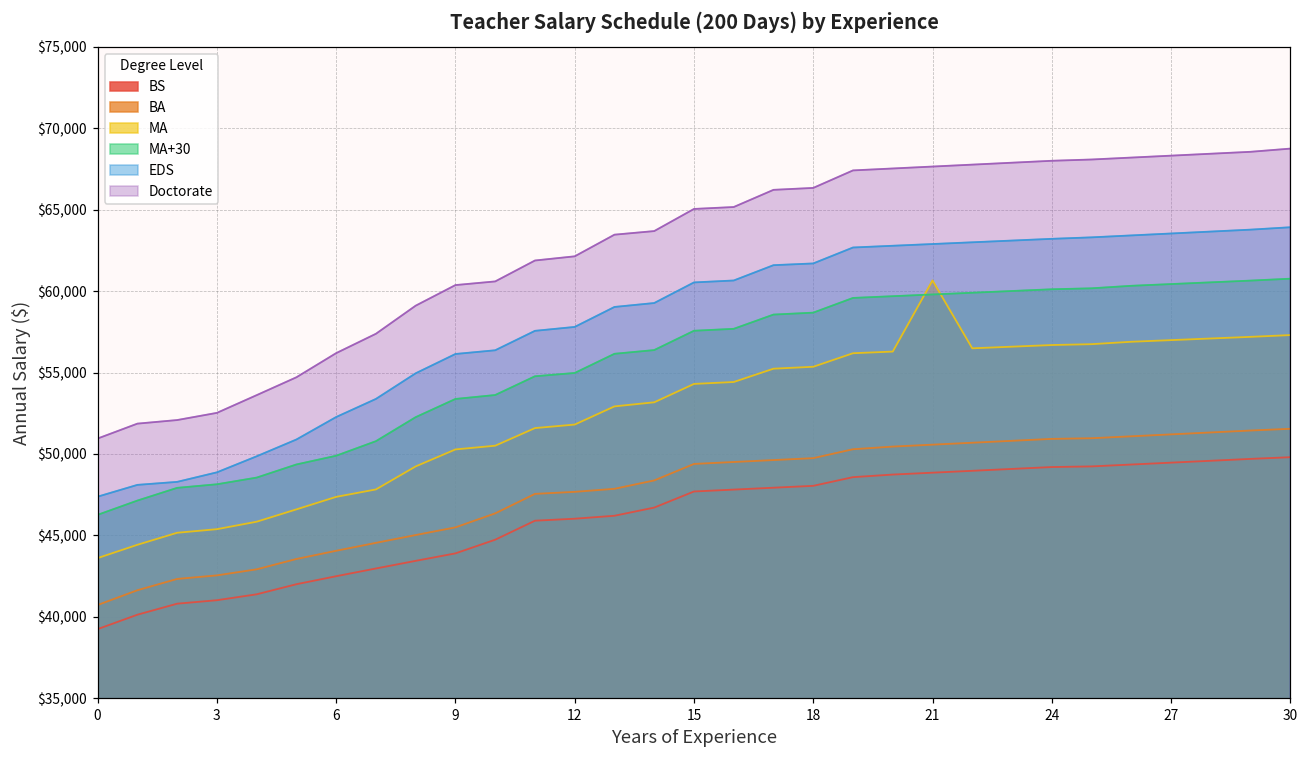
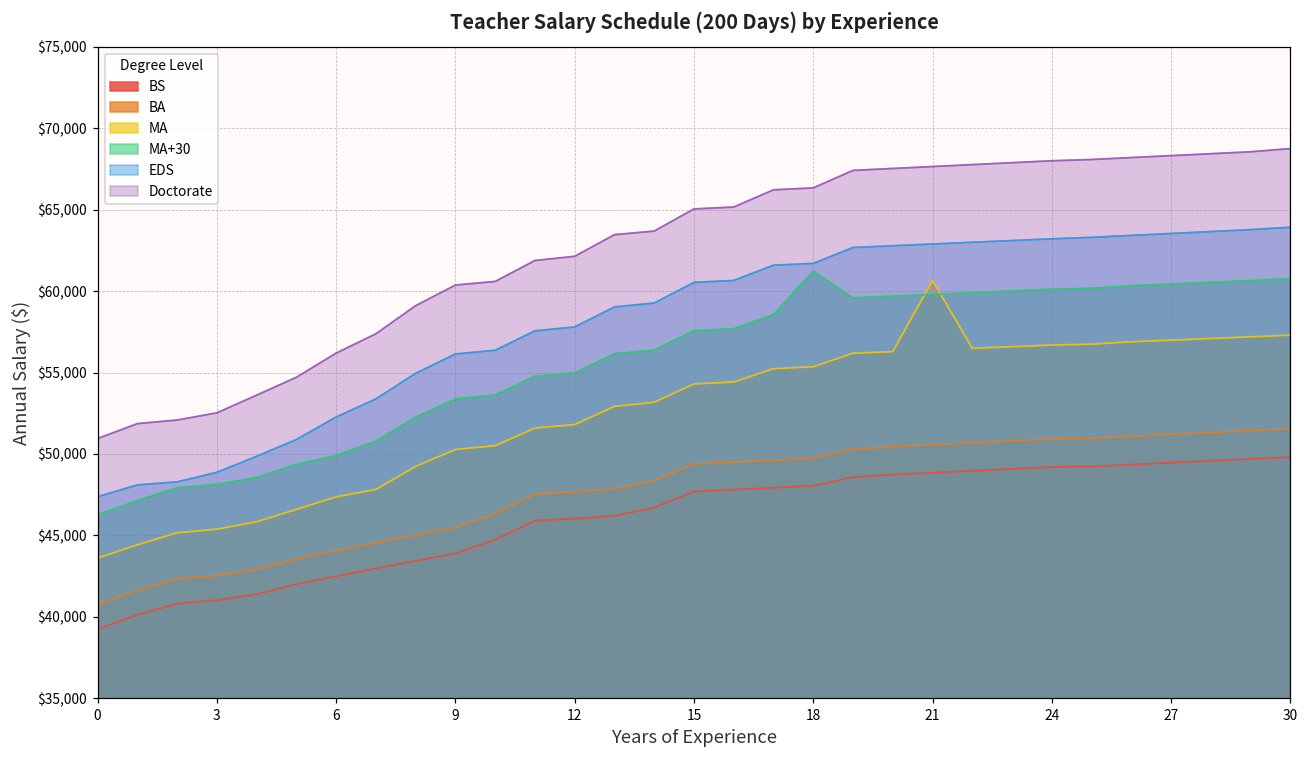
MA+30, 18: $58,700 -> $61,200
